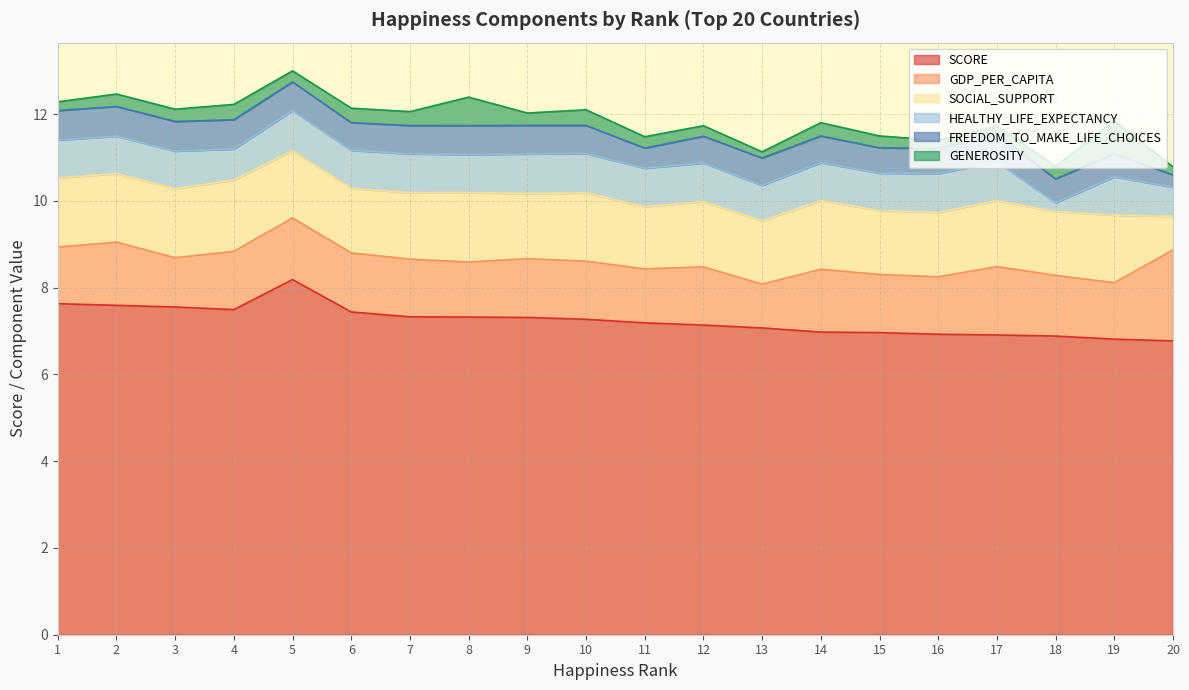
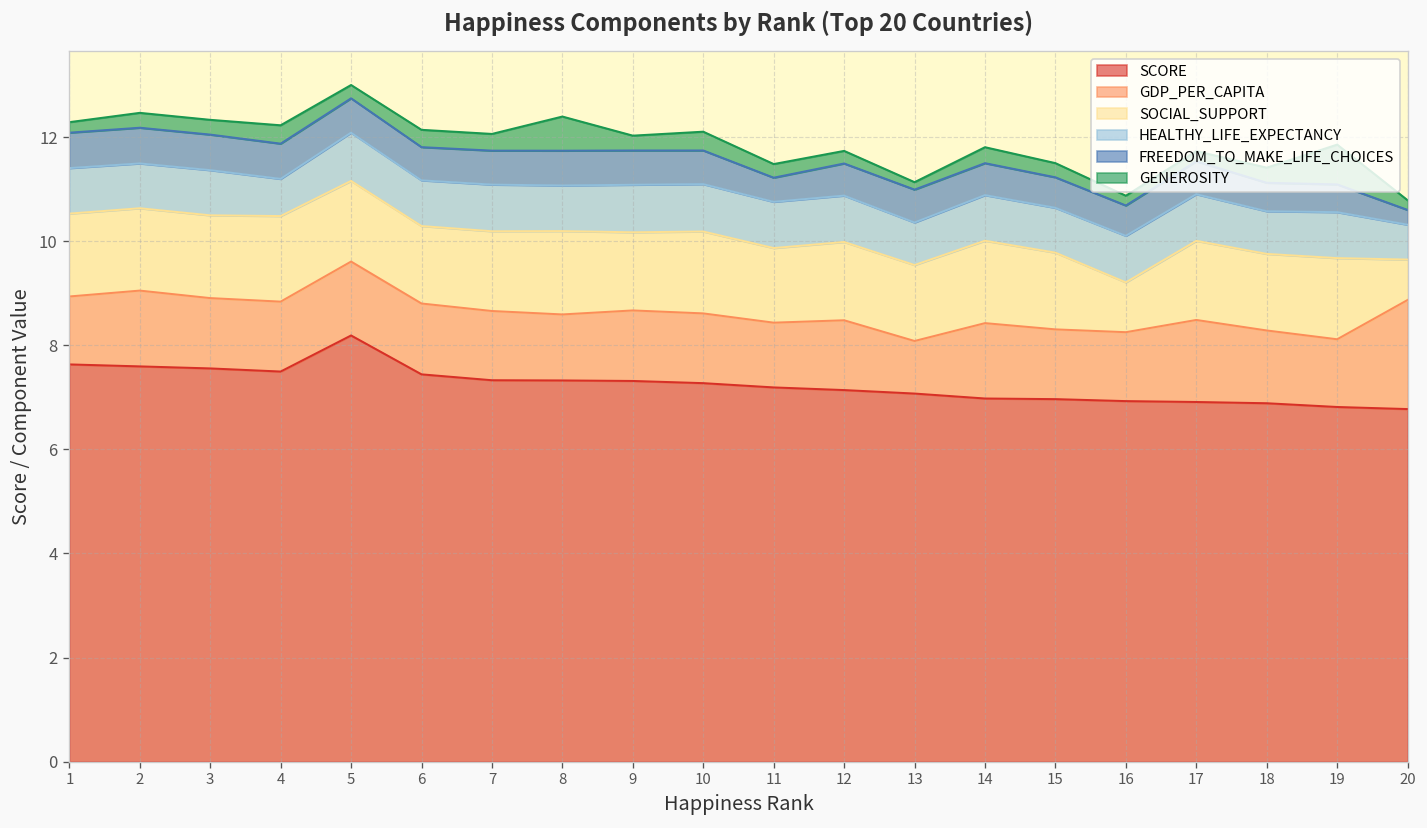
GDP_PER_CAPITA, 3: 1.1 -> 1.4
SOCIAL_SUPPORT, 16: 1.5 -> 1.0
HEALTHY_LIFE_EXPECTANCY, 18: 0.2 -> 0.8
